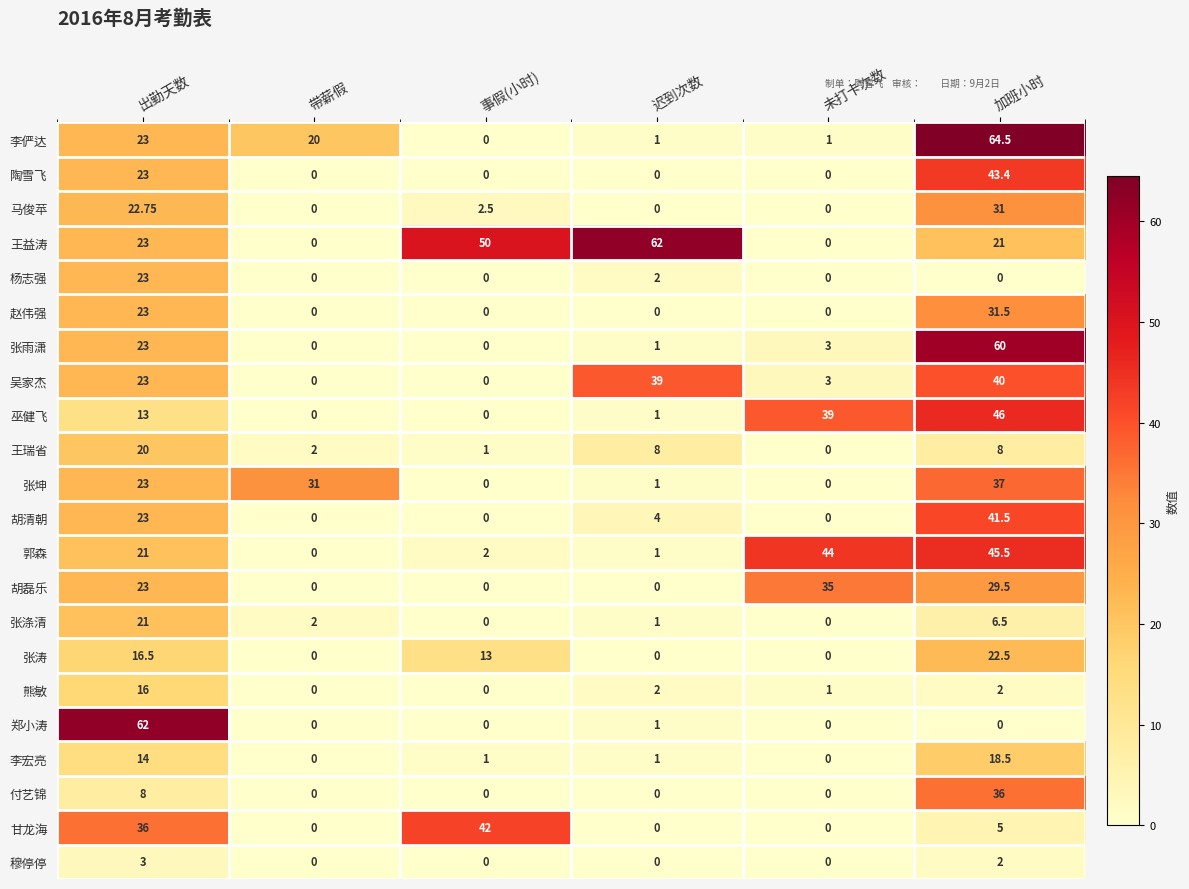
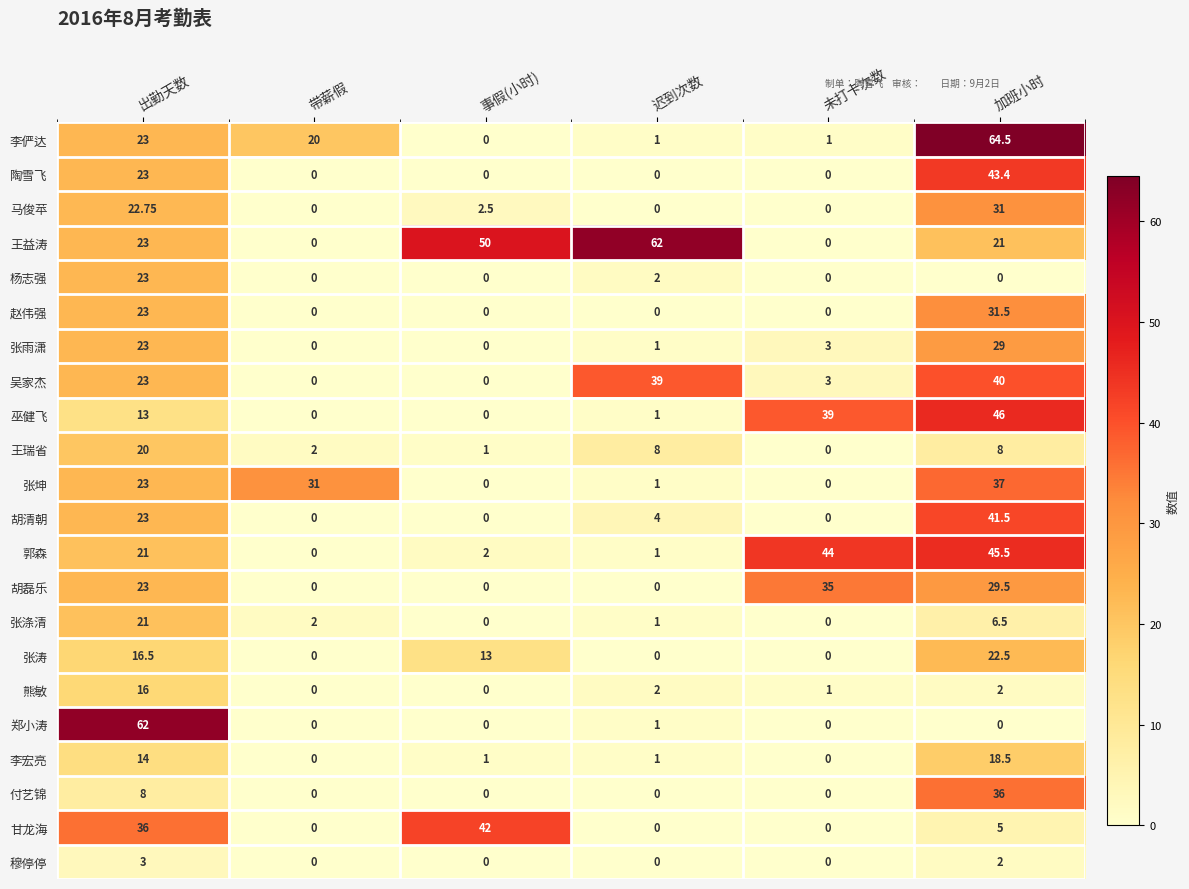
张雨潇, 加班小时: 60 -> 29
